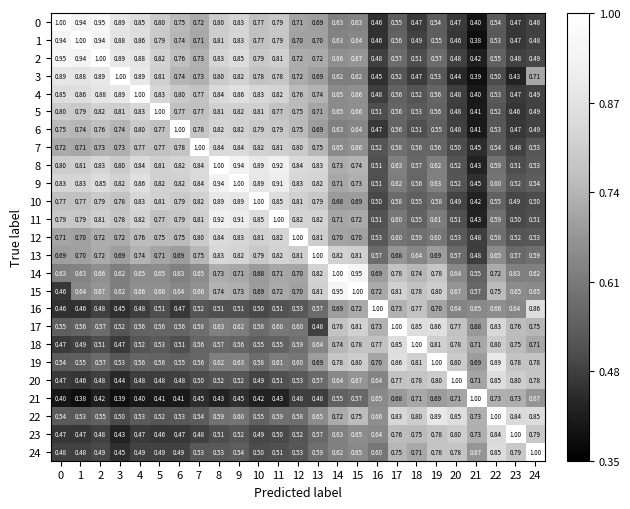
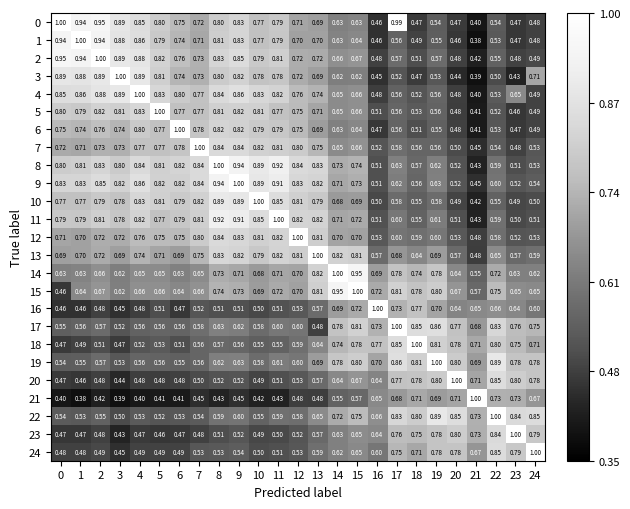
0, 17: 0.55 -> 0.99
4, 23: 0.47 -> 0.65
16, 24: 0.86 -> 0.60
